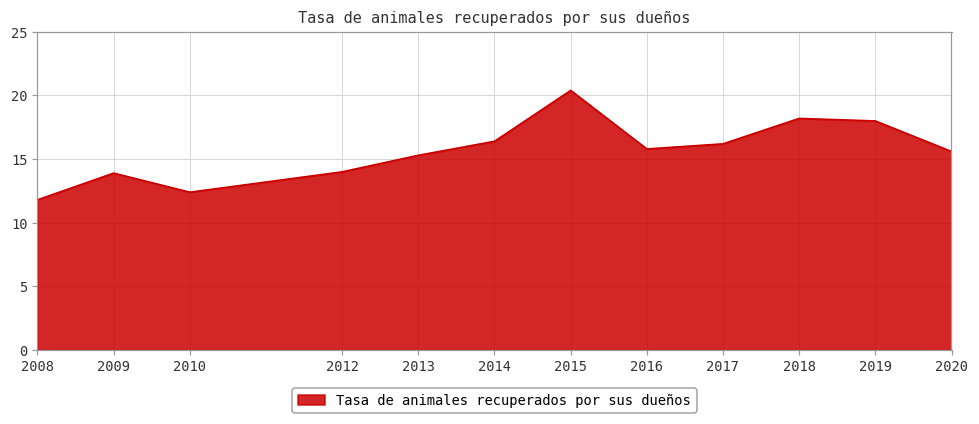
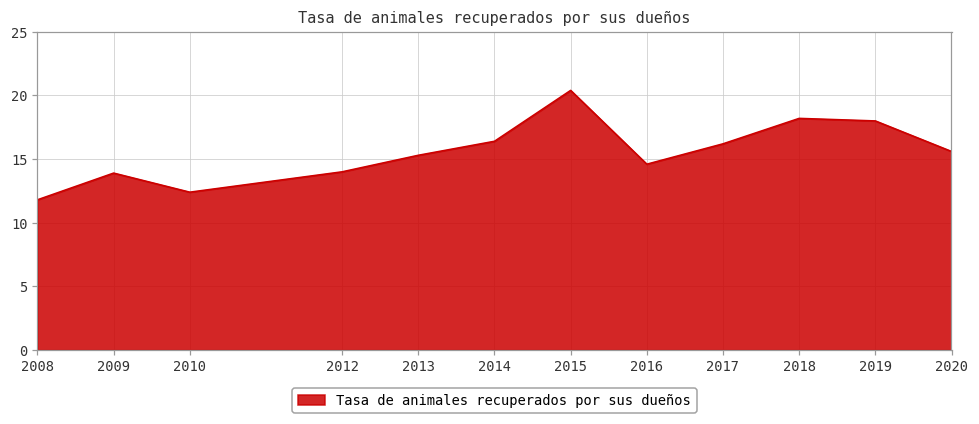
2016: 15.8 -> 14.6
